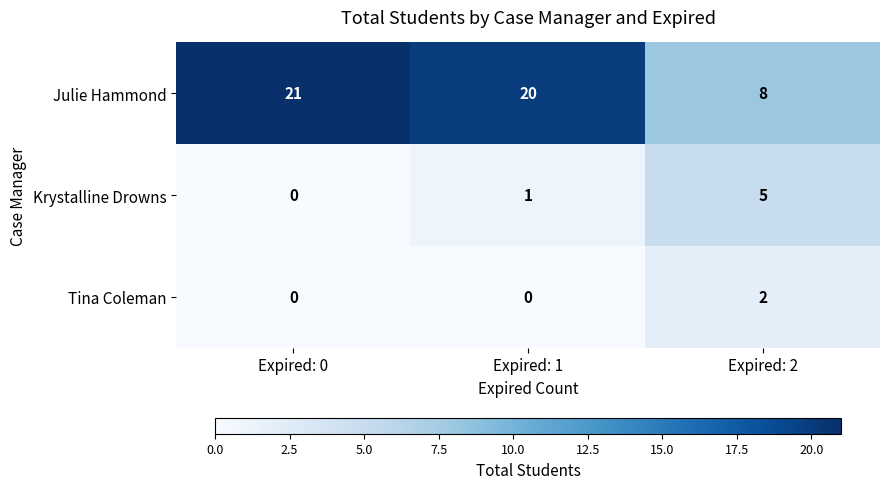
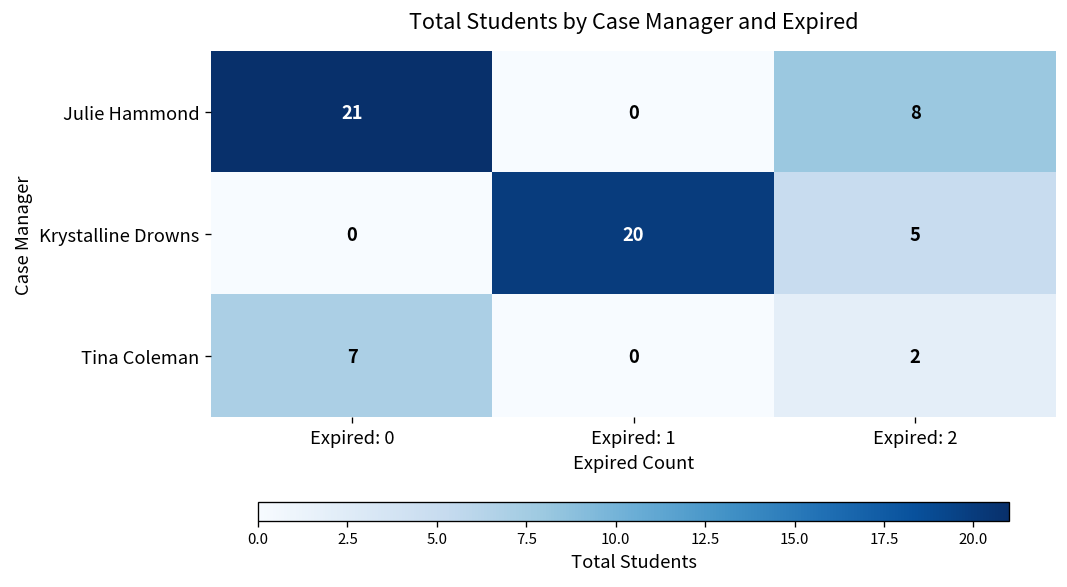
Julie Hammond, Expired: 1: 20 -> 0
Krystalline Drowns, Expired: 1: 1 -> 20
Tina Coleman, Expired: 0: 0 -> 7
